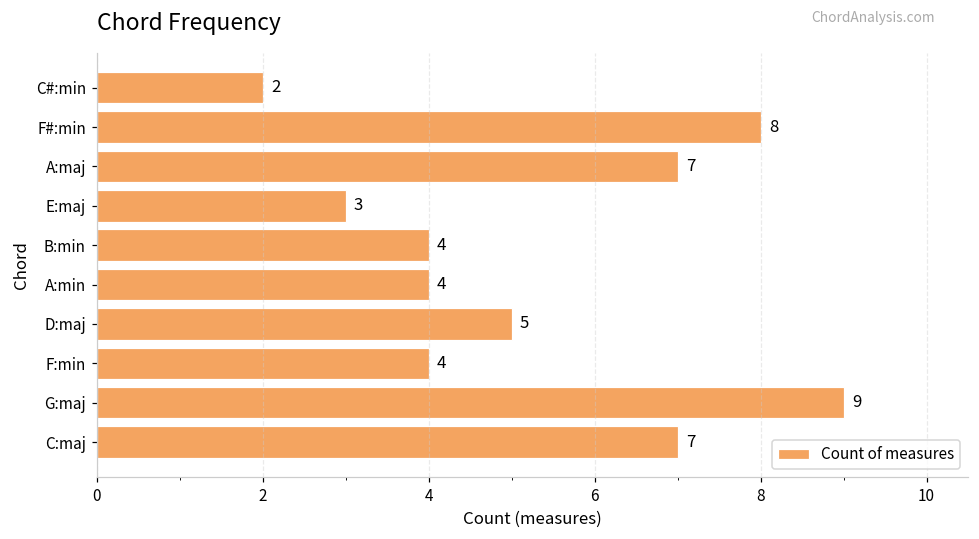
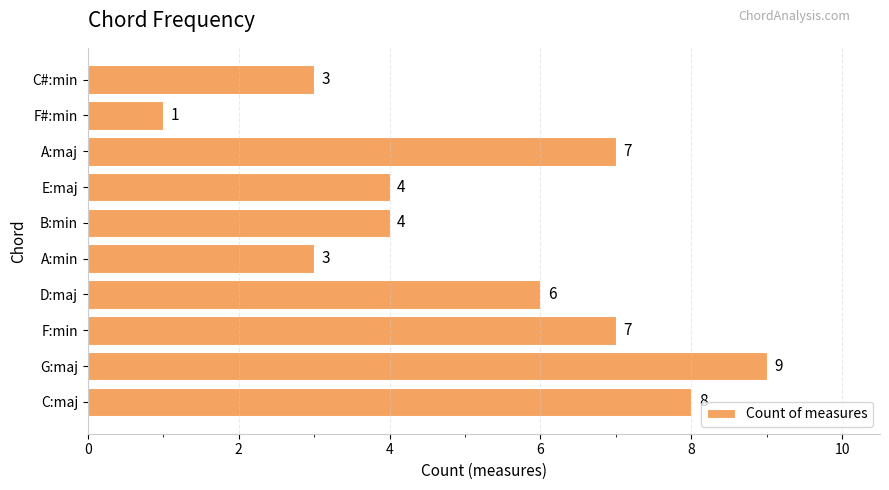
C#:min: 2 -> 3
F#:min: 8 -> 1
E:maj: 3 -> 4
A:min: 4 -> 3
D:maj: 5 -> 6
F:min: 4 -> 7
C:maj: 7 -> 8
